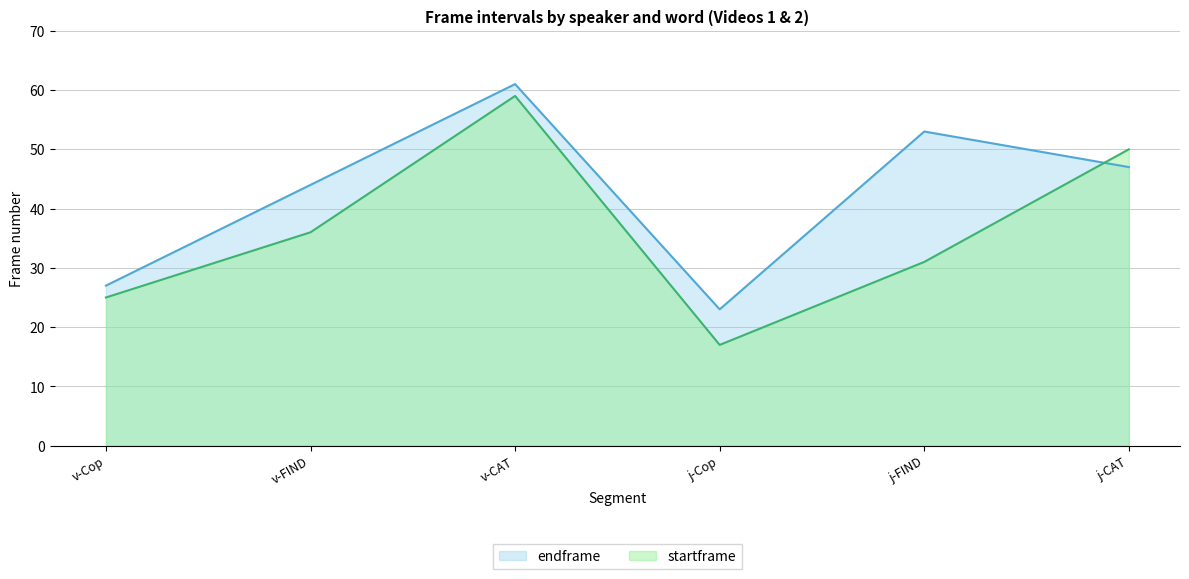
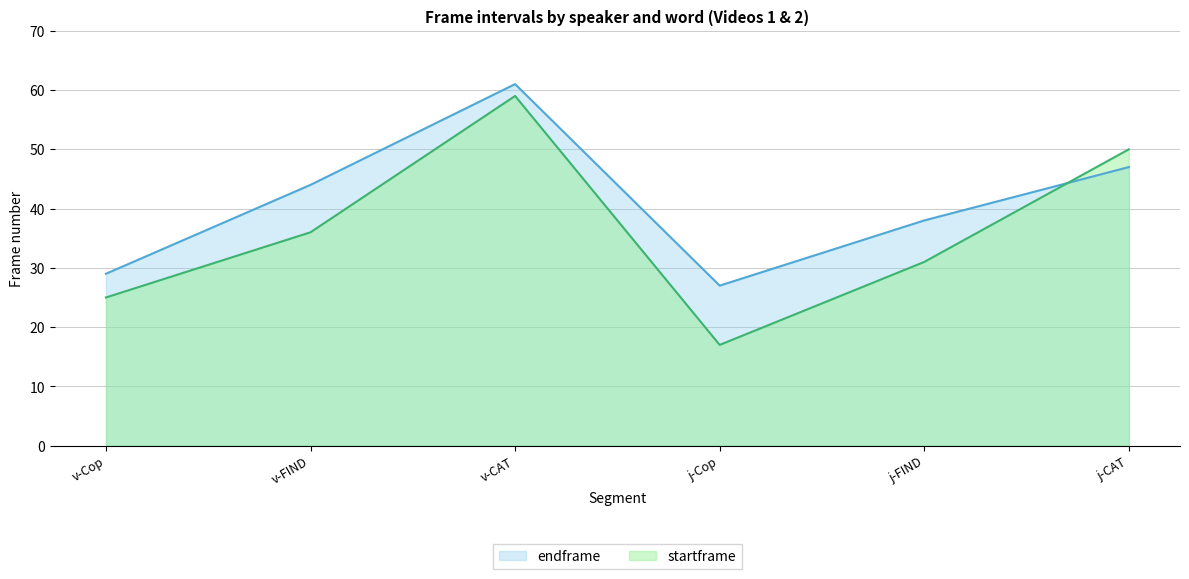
endframe, v-Cop: 27 -> 29
endframe, j-Cop: 23 -> 27
endframe, j-FIND: 53 -> 38
